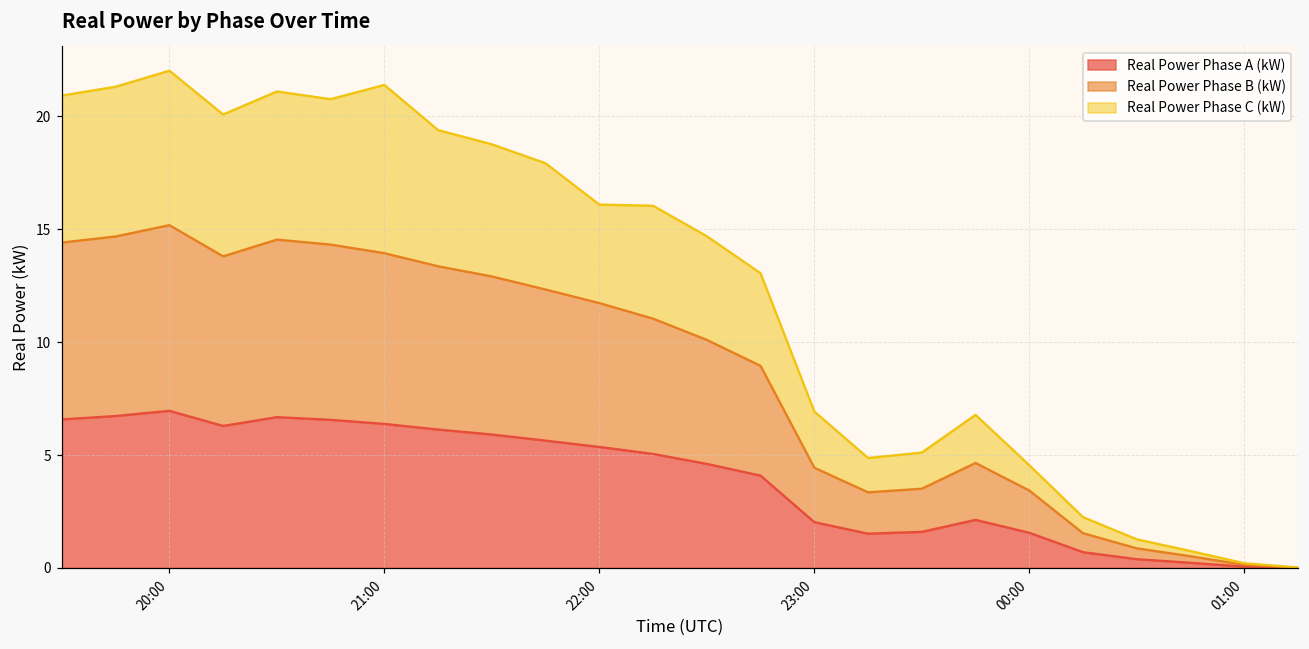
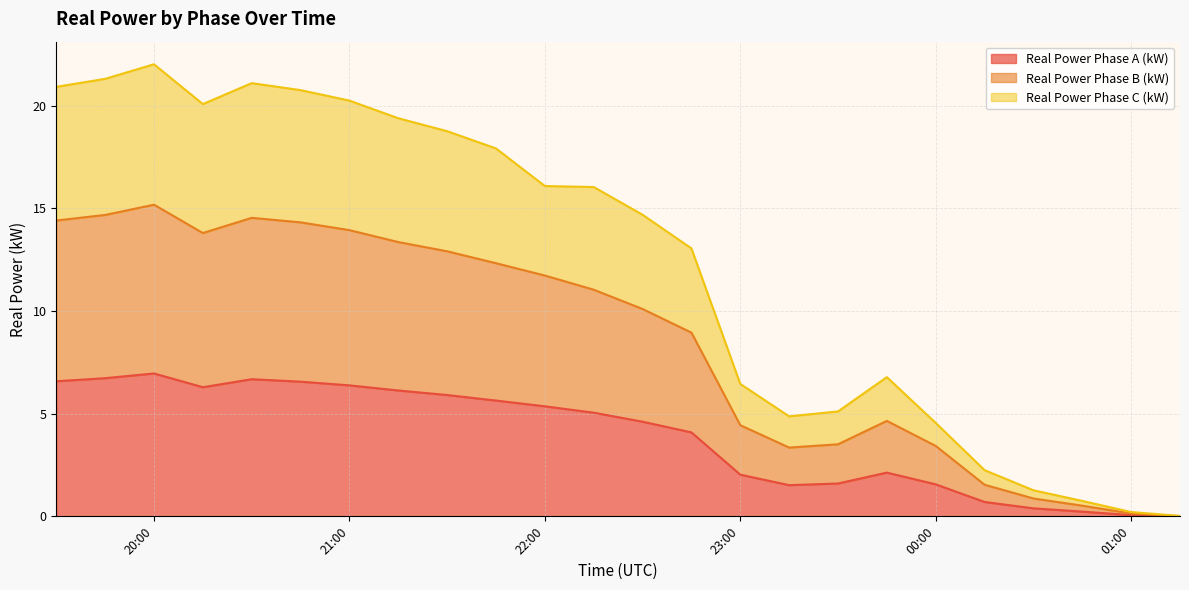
Real Power Phase C (kW), 21:00: 7.5 -> 6.3
Real Power Phase C (kW), 23:00: 2.5 -> 2.0
